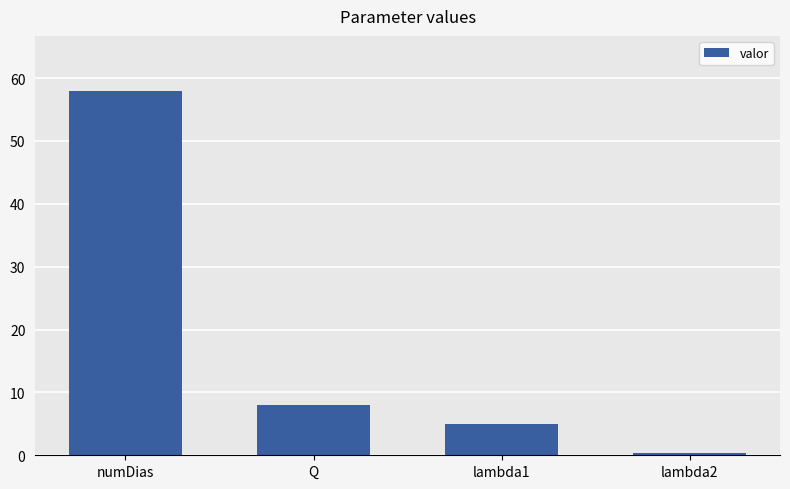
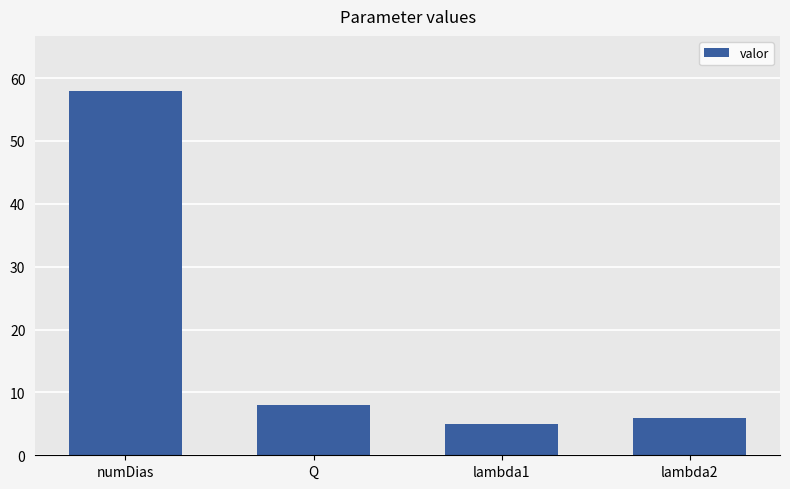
lambda2: 0 -> 6
